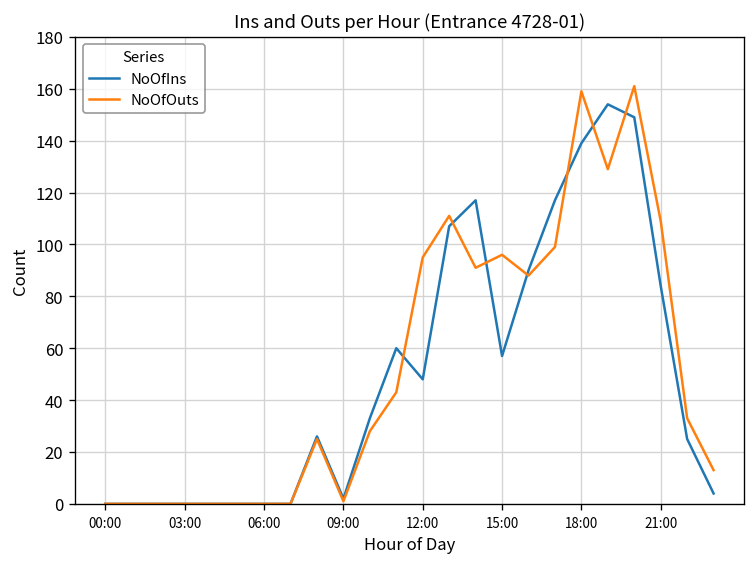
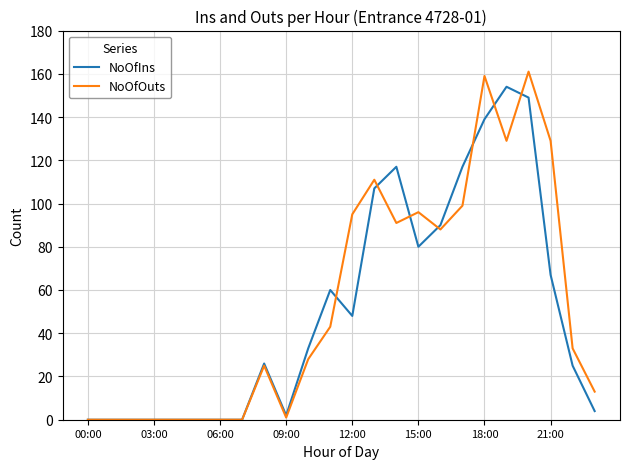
NoOfIns, 15:00: 57 -> 80
NoOfIns, 21:00: 84 -> 67
NoOfOuts, 21:00: 109 -> 129
